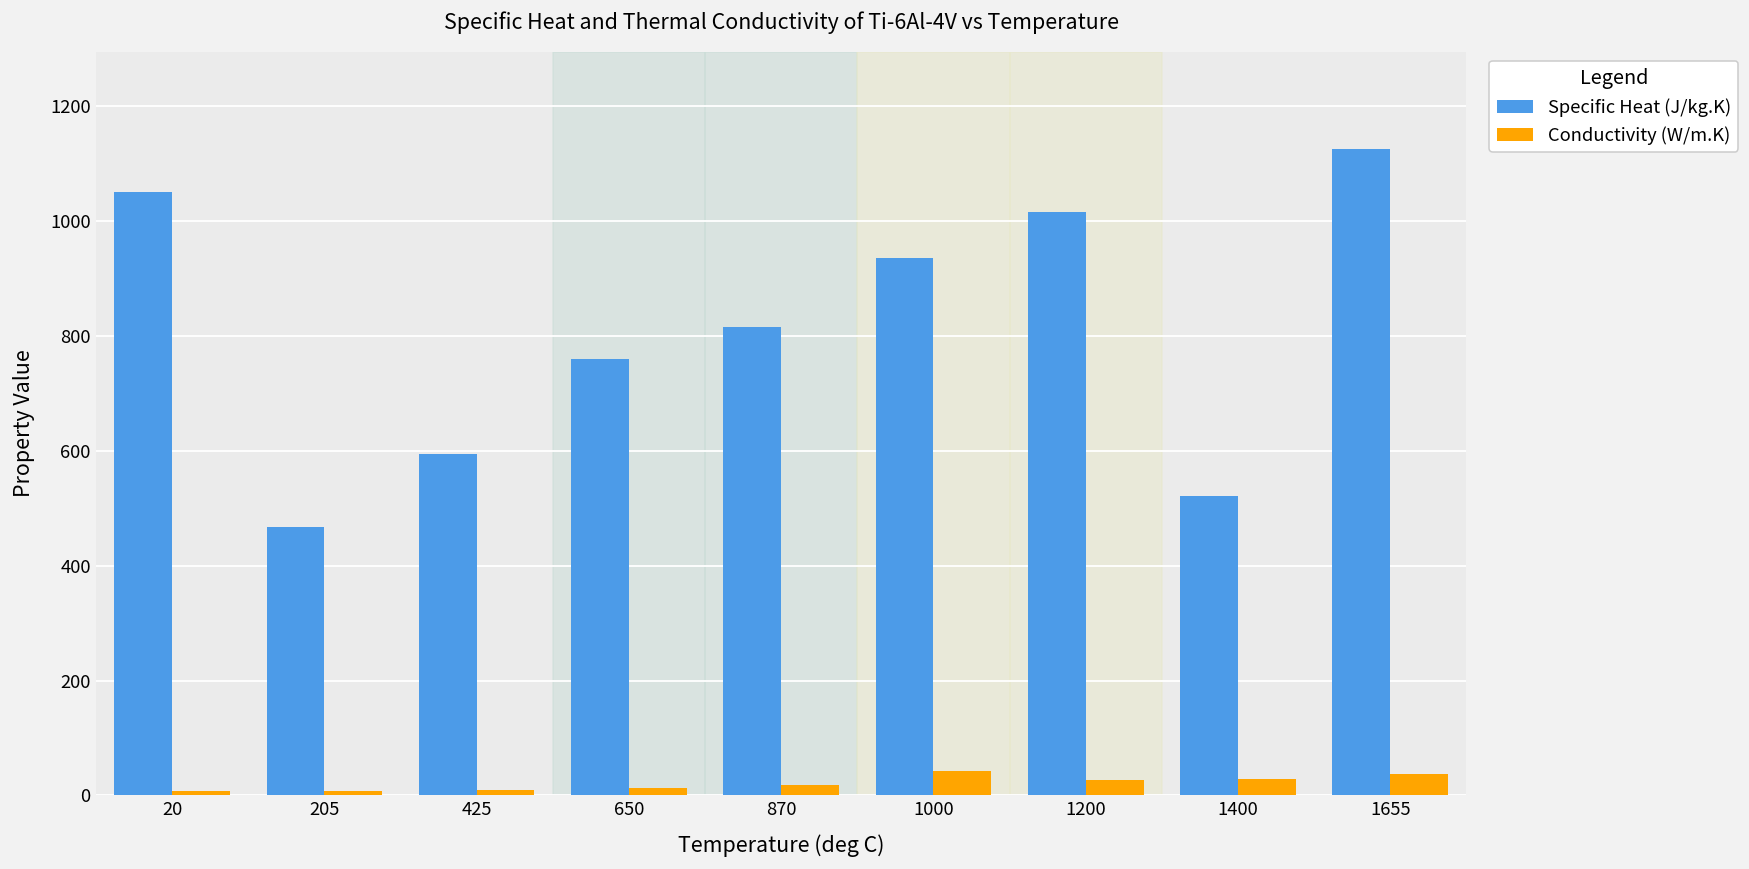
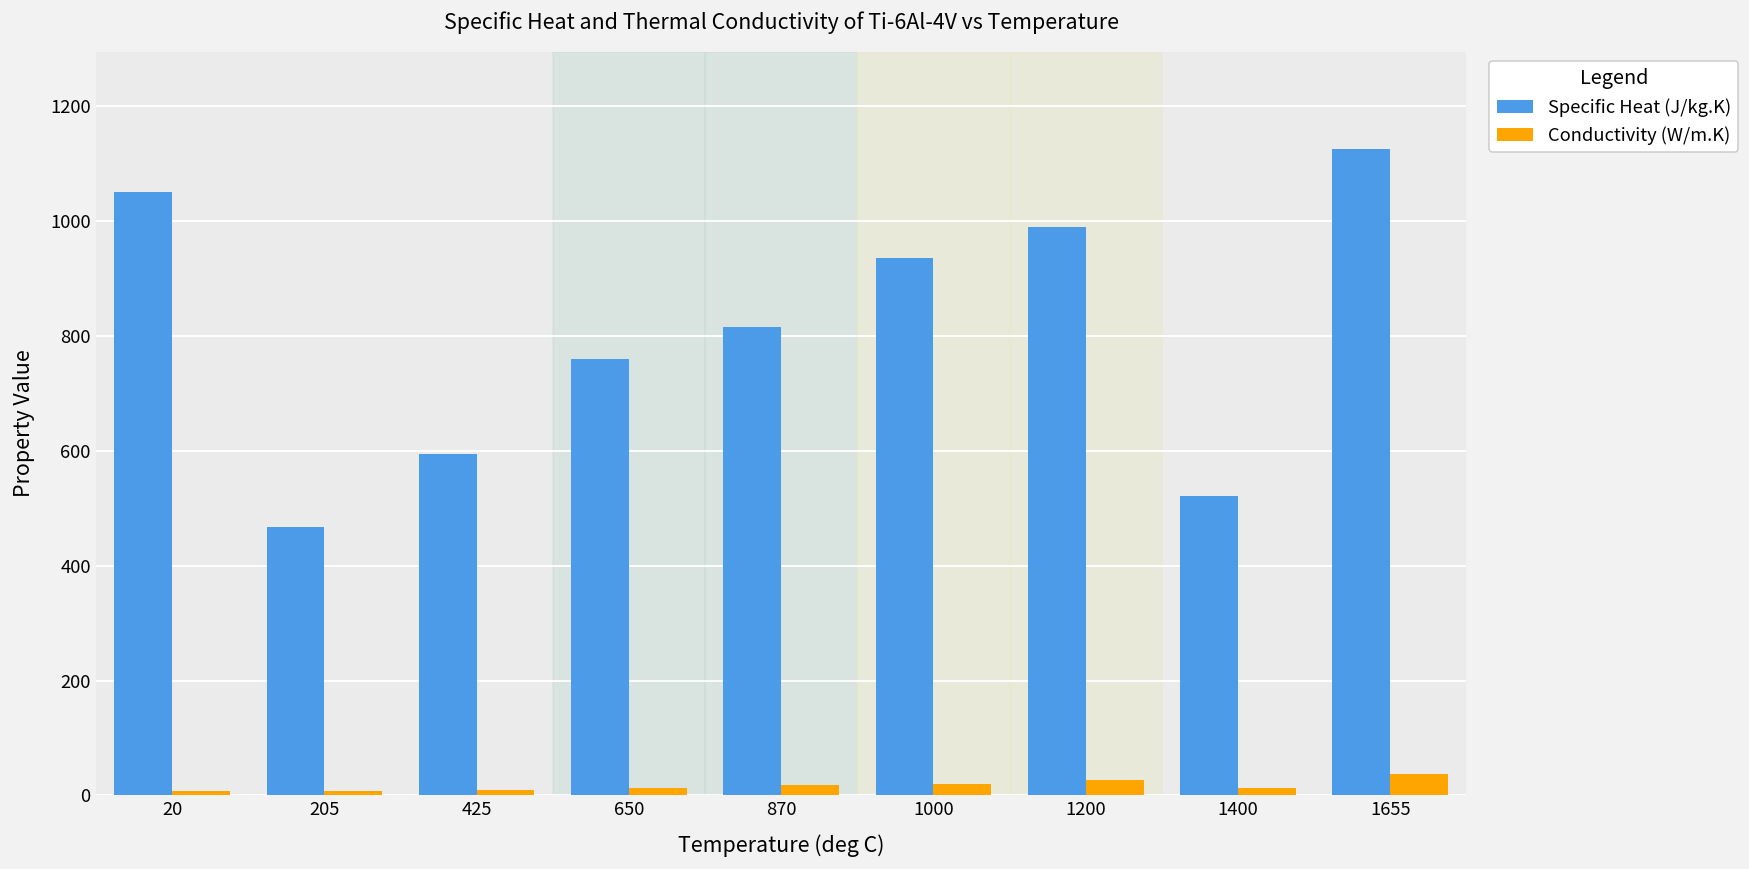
Conductivity (W/m.K), 1000: 40 -> 20
Specific Heat (J/kg.K), 1200: 1020 -> 990
Conductivity (W/m.K), 1400: 30 -> 10
